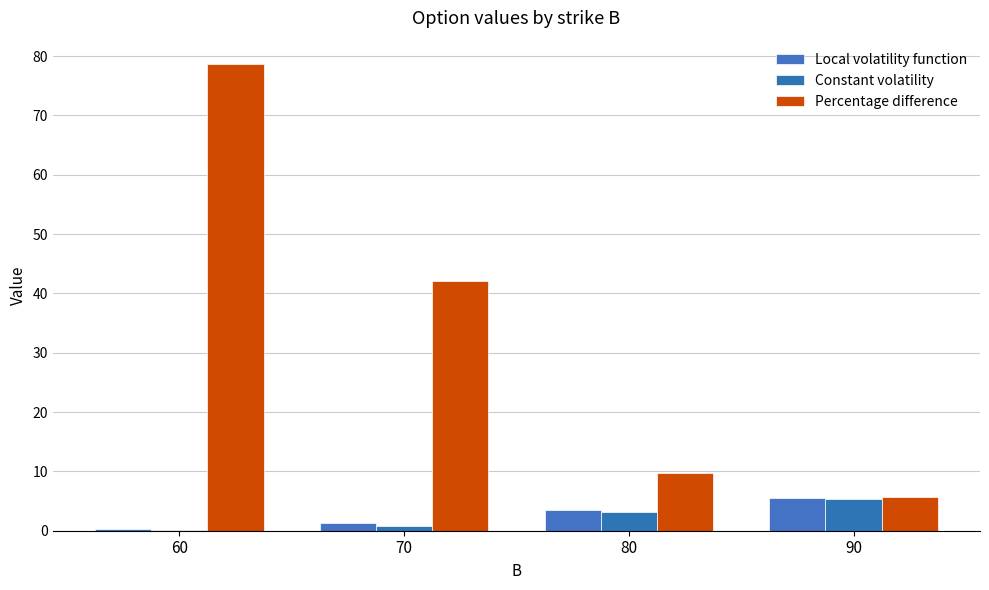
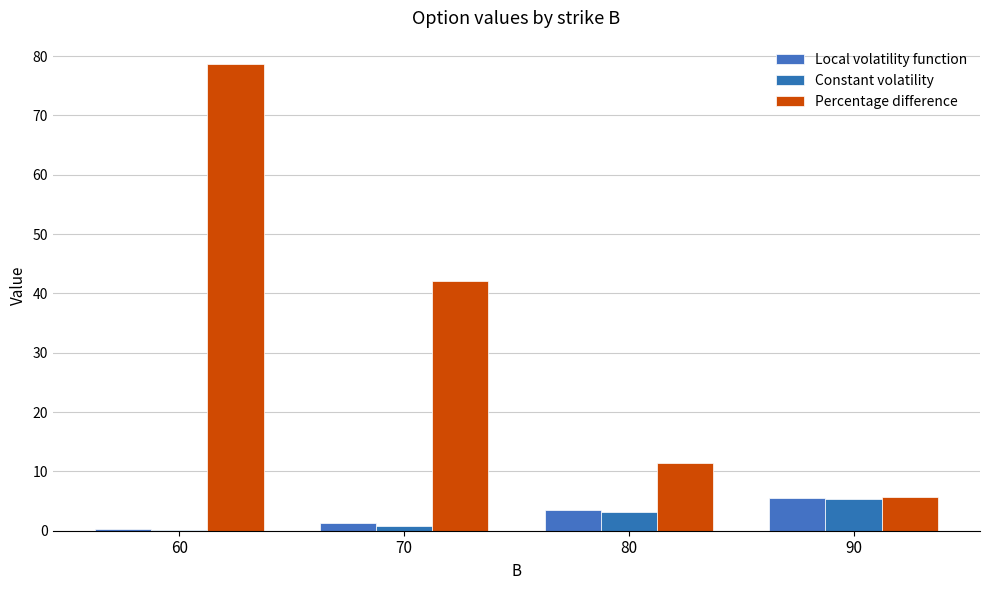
Percentage difference, 80: 10 -> 11
